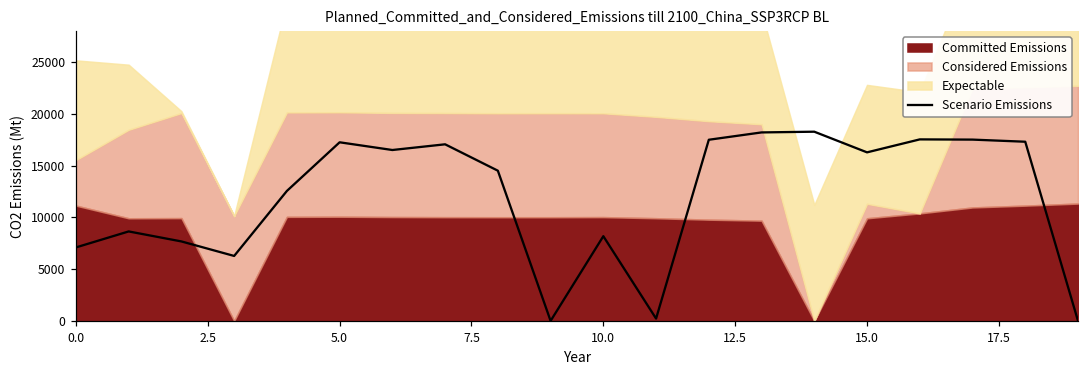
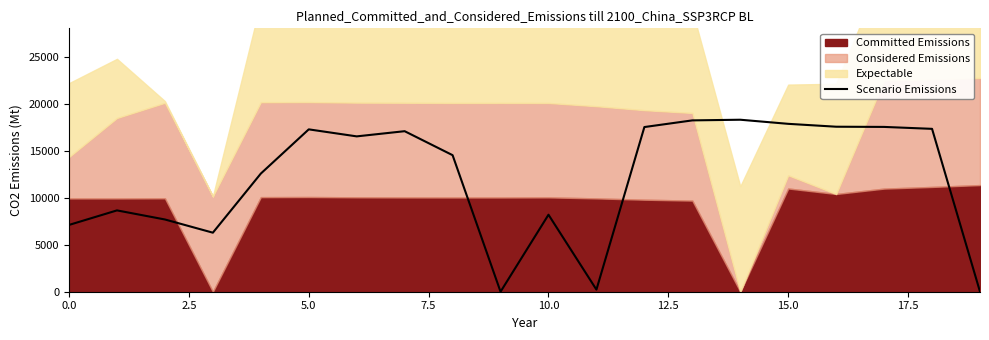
Committed Emissions, 0.0: 11000 -> 10000
Expectable, 0.0: 10000 -> 8000
Scenario Emissions, 15.0: 16000 -> 18000
Committed Emissions, 15.0: 10000 -> 11000
Expectable, 15.0: 11000 -> 10000
